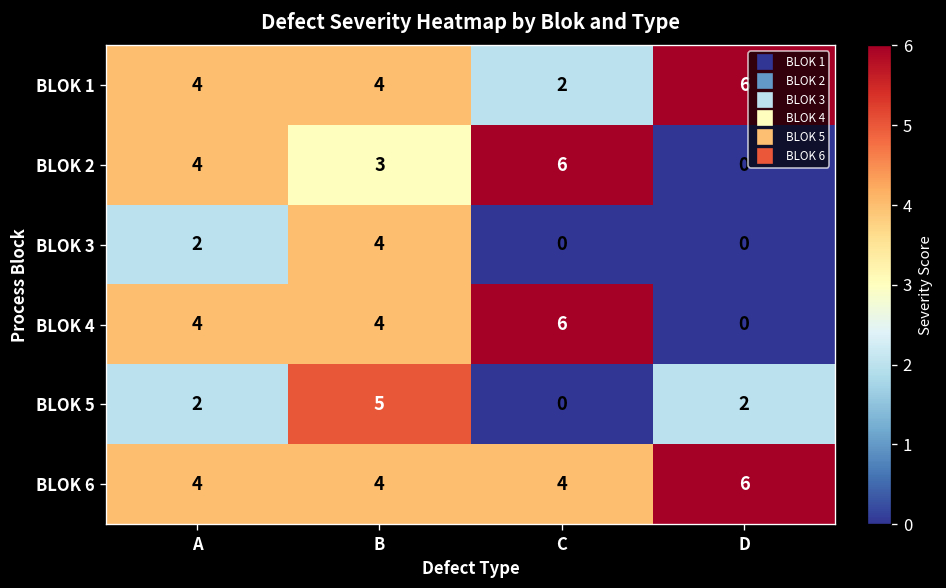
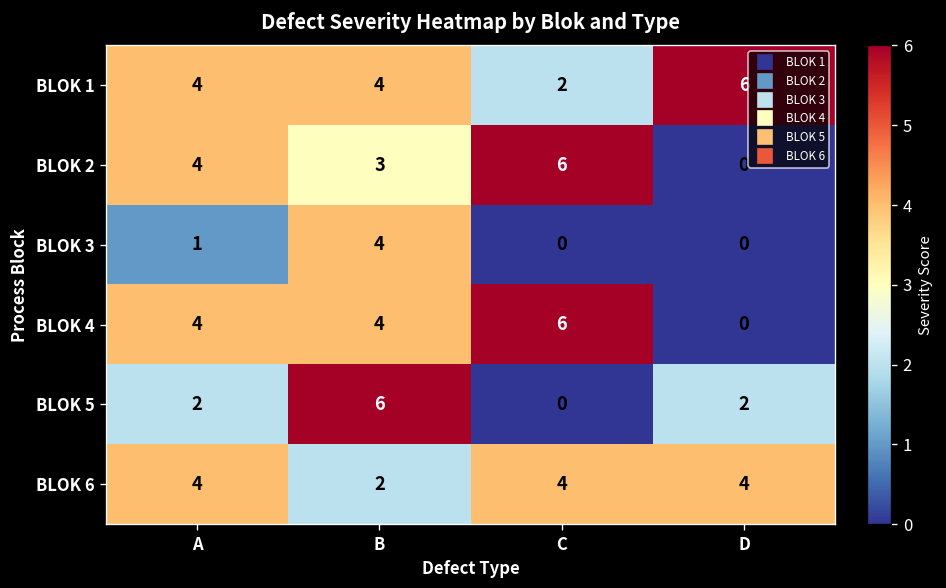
BLOK 3, A: 2 -> 1
BLOK 5, B: 5 -> 6
BLOK 6, B: 4 -> 2
BLOK 6, D: 6 -> 4
